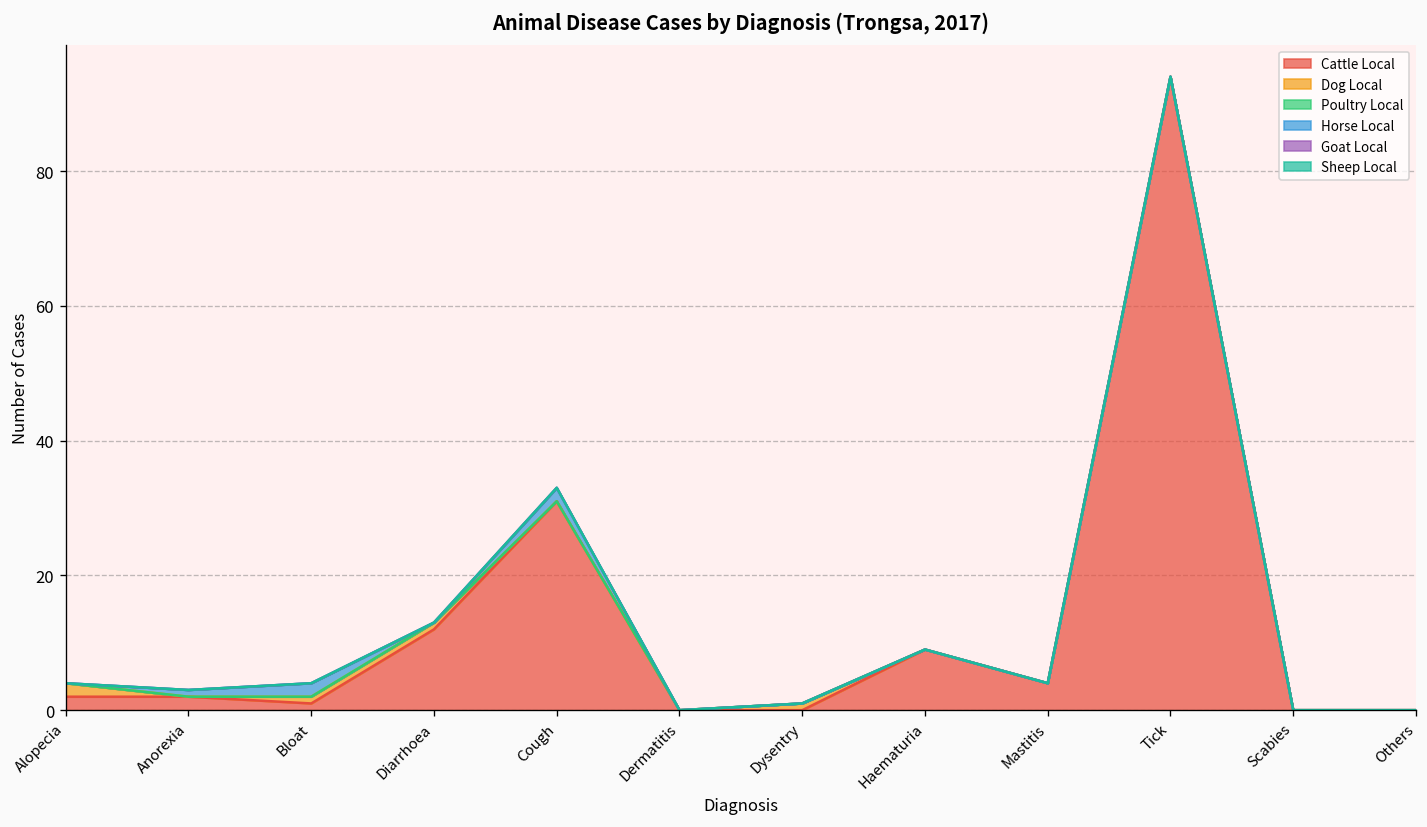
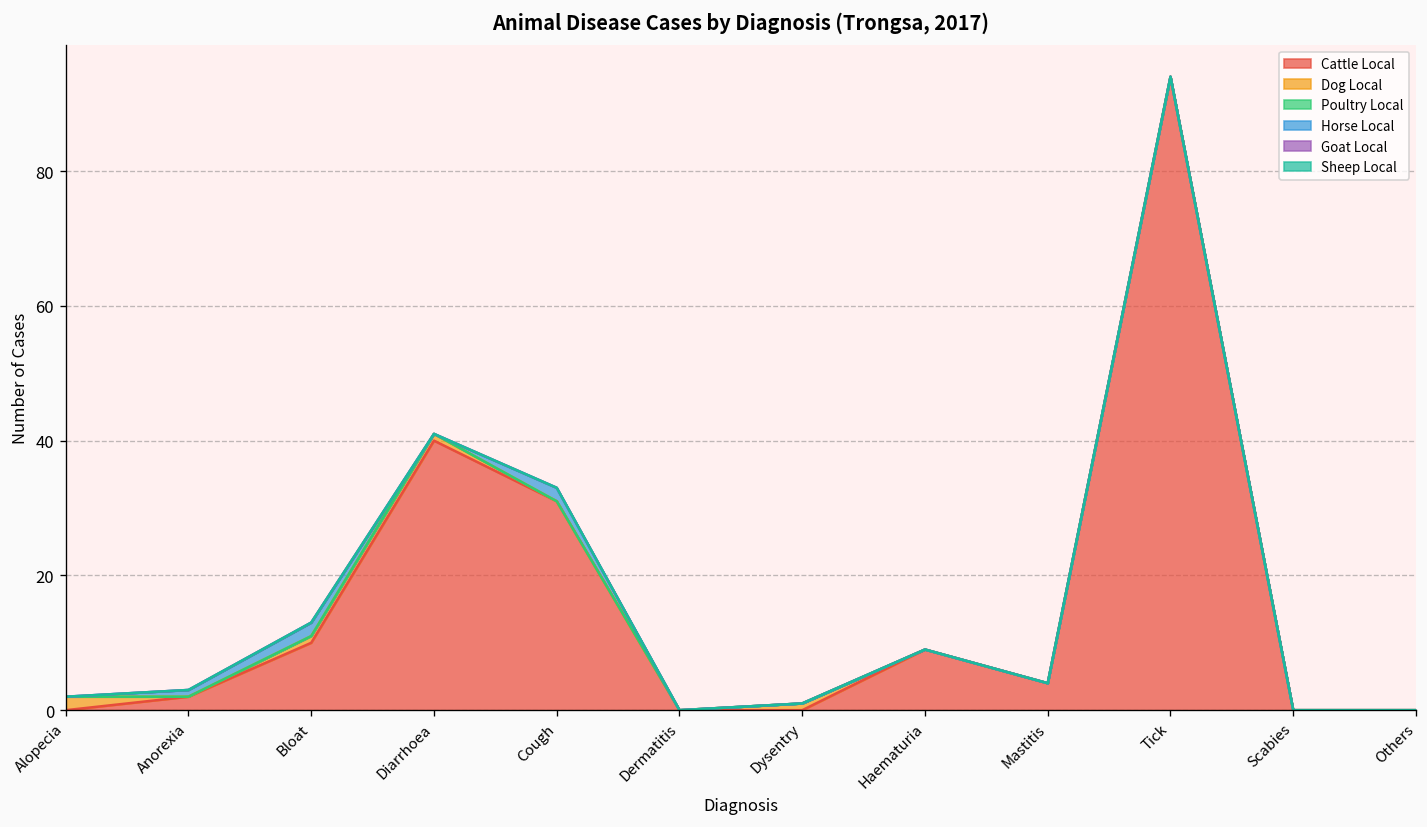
Cattle Local, Alopecia: 2 -> 0
Cattle Local, Bloat: 1 -> 10
Cattle Local, Diarrhoea: 12 -> 40
